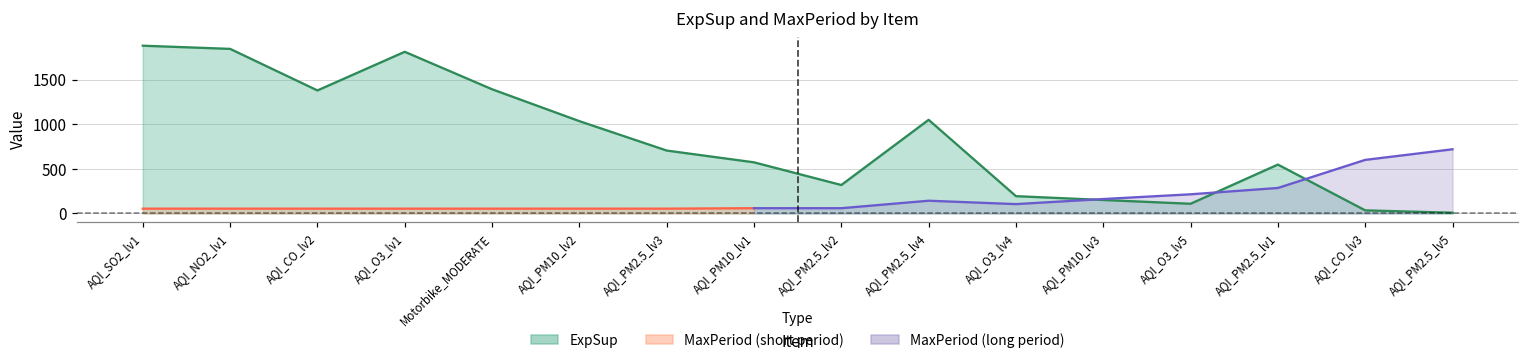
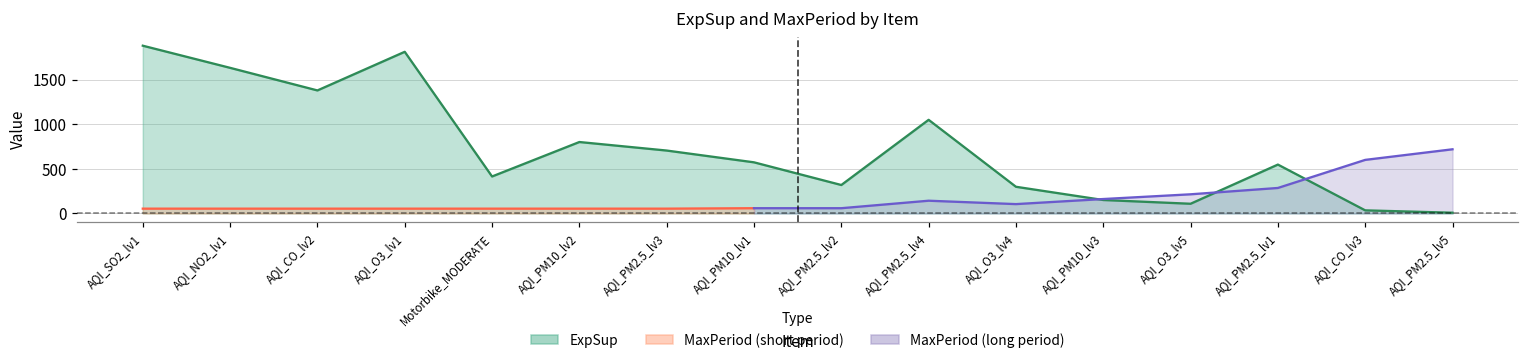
ExpSup, AQI_NO2_lv1: 1800 -> 1600
ExpSup, Motorbike_MODERATE: 1400 -> 400
ExpSup, AQI_PM10_lv2: 1000 -> 800
ExpSup, AQI_O3_lv4: 200 -> 300
